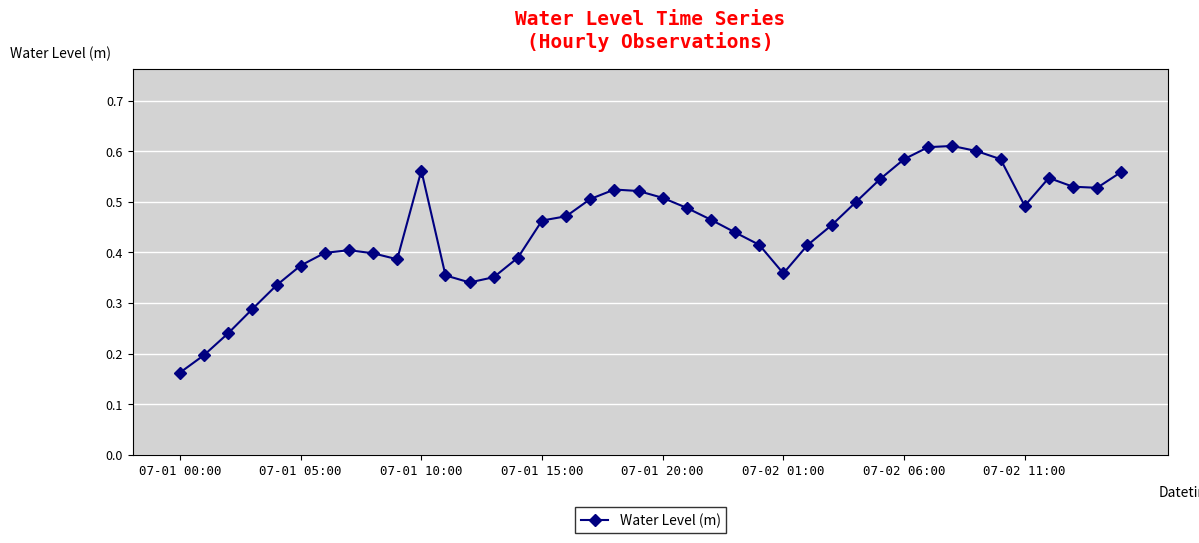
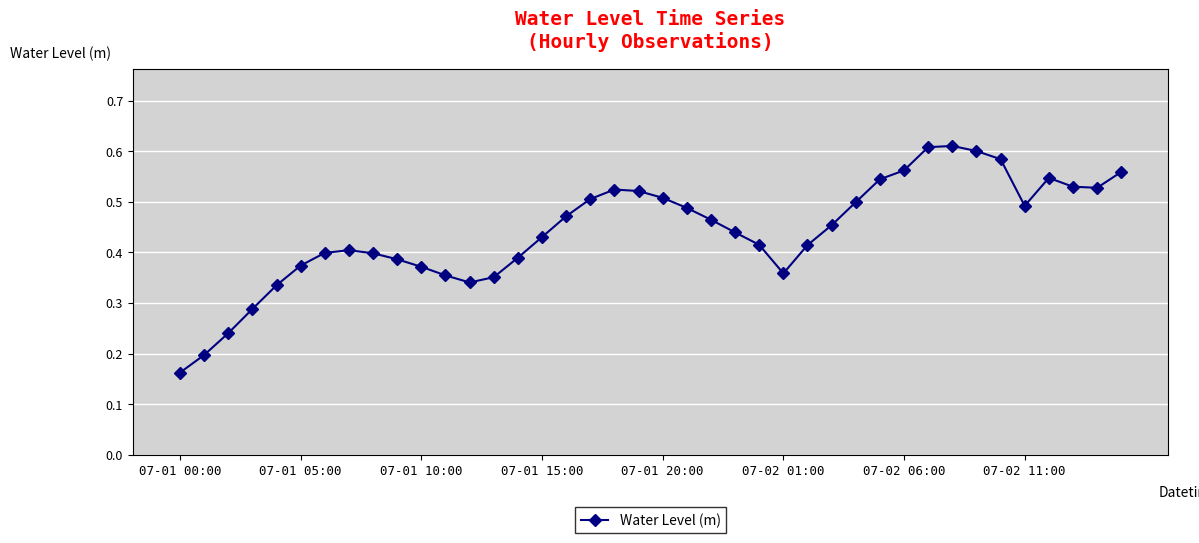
07-01 10:00: 0.56 -> 0.37
07-01 15:00: 0.46 -> 0.43
07-02 06:00: 0.58 -> 0.56
